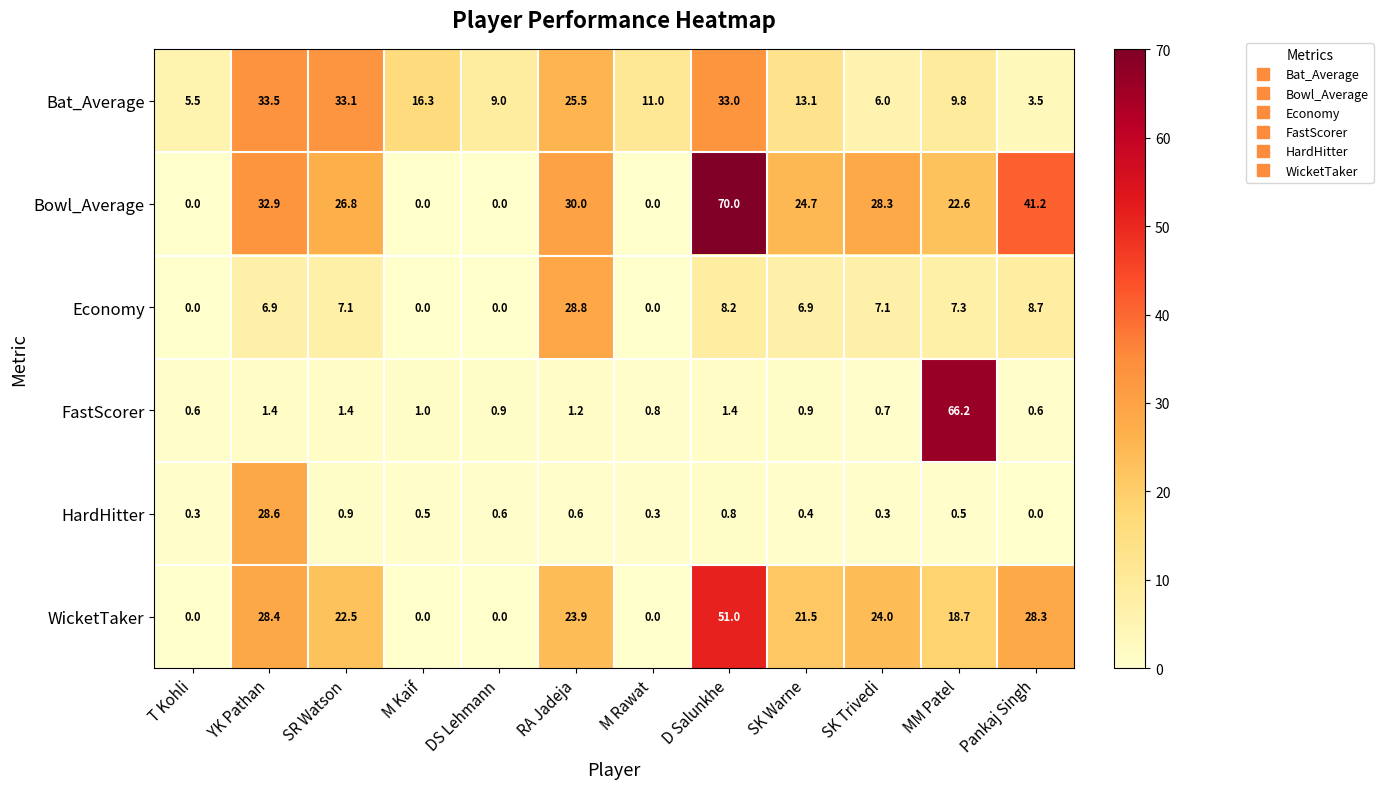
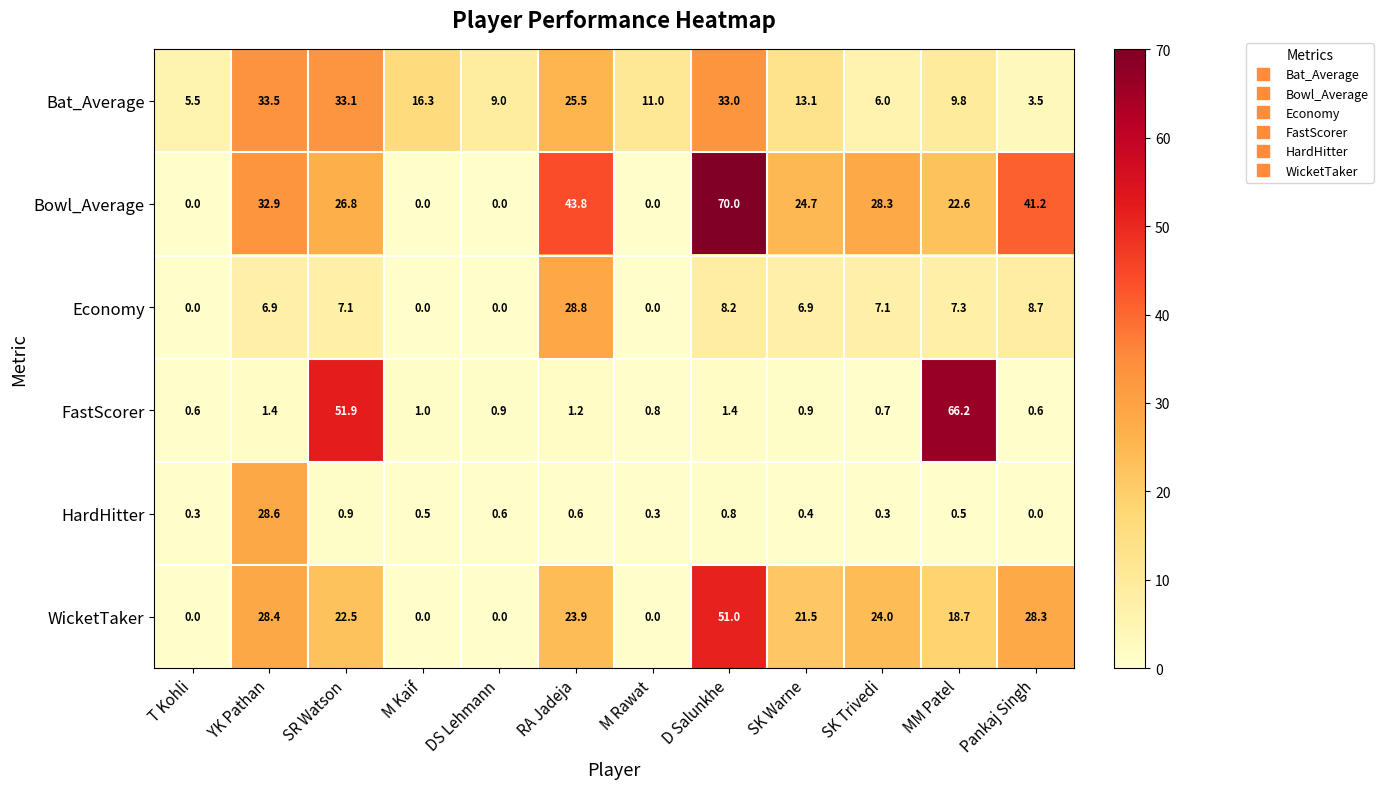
Bowl_Average, RA Jadeja: 30.0 -> 43.8
FastScorer, SR Watson: 1.4 -> 51.9
